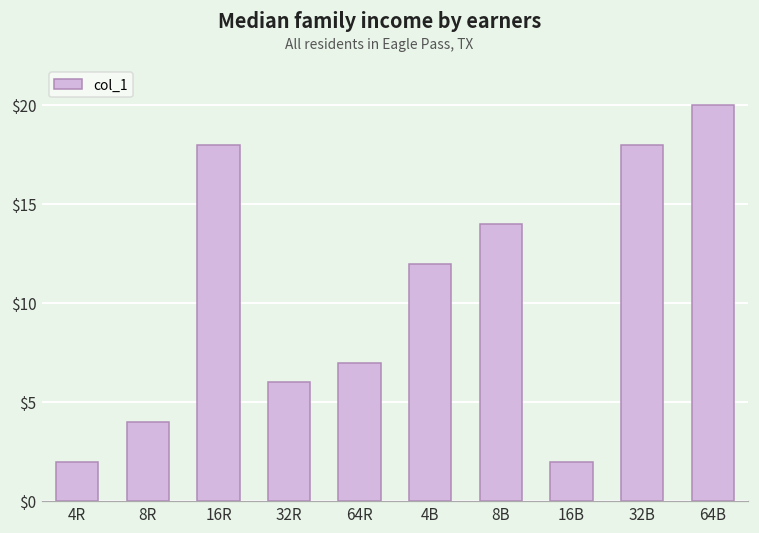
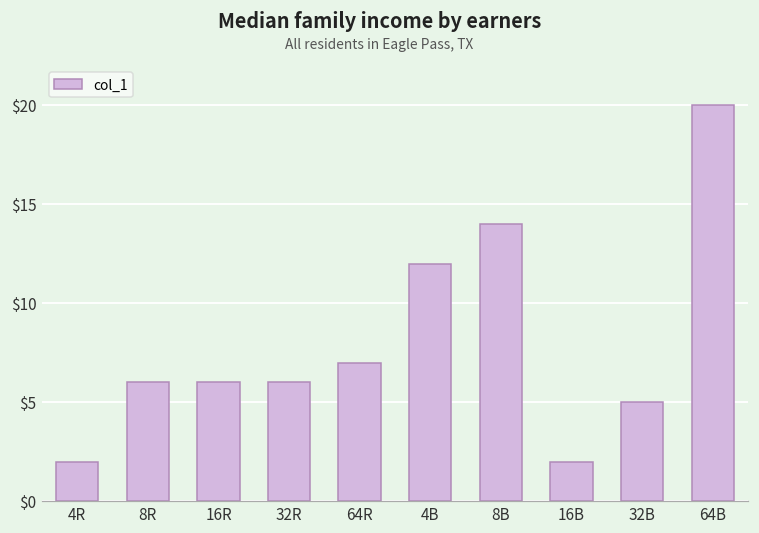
8R: $4 -> $6
16R: $18 -> $6
32B: $18 -> $5
